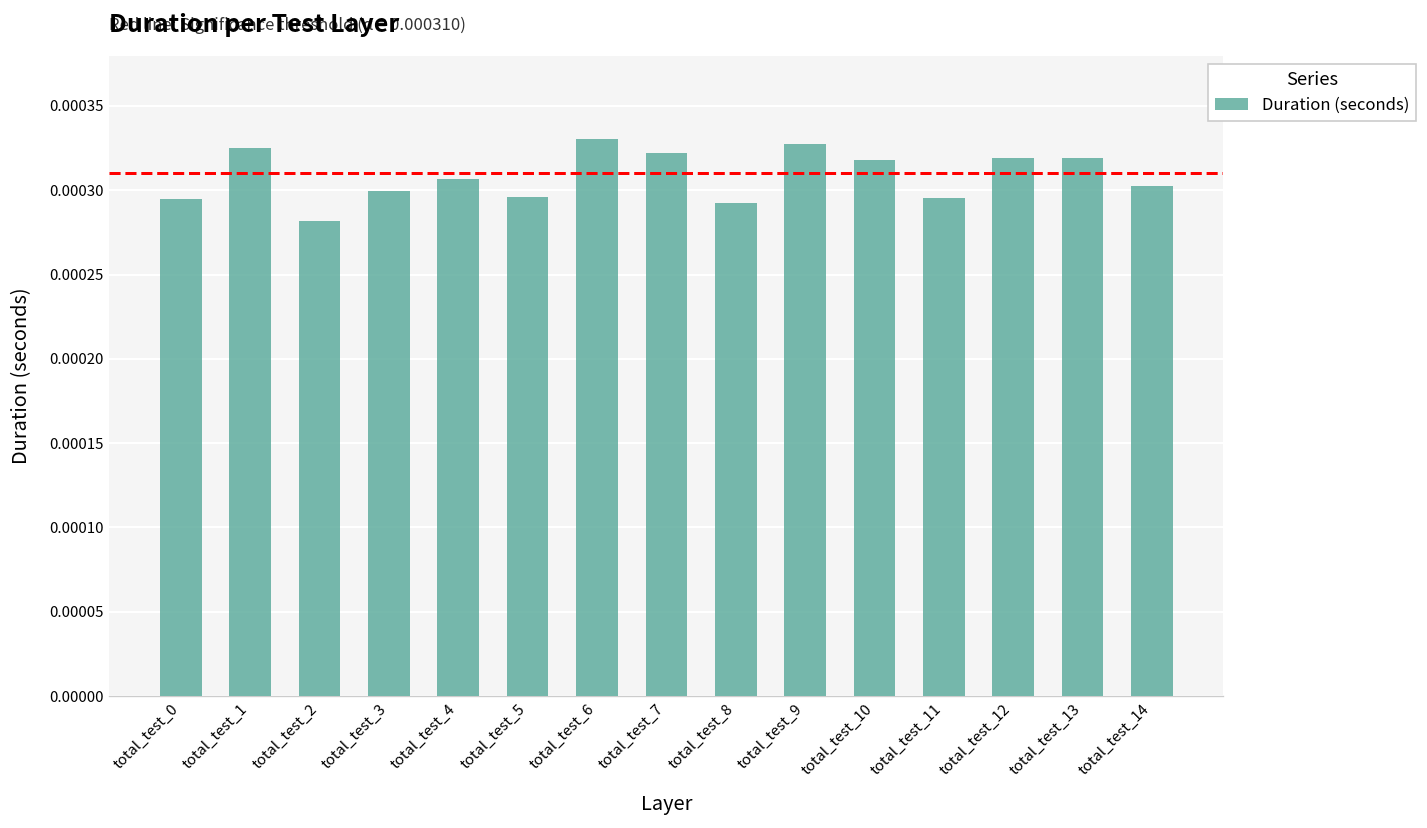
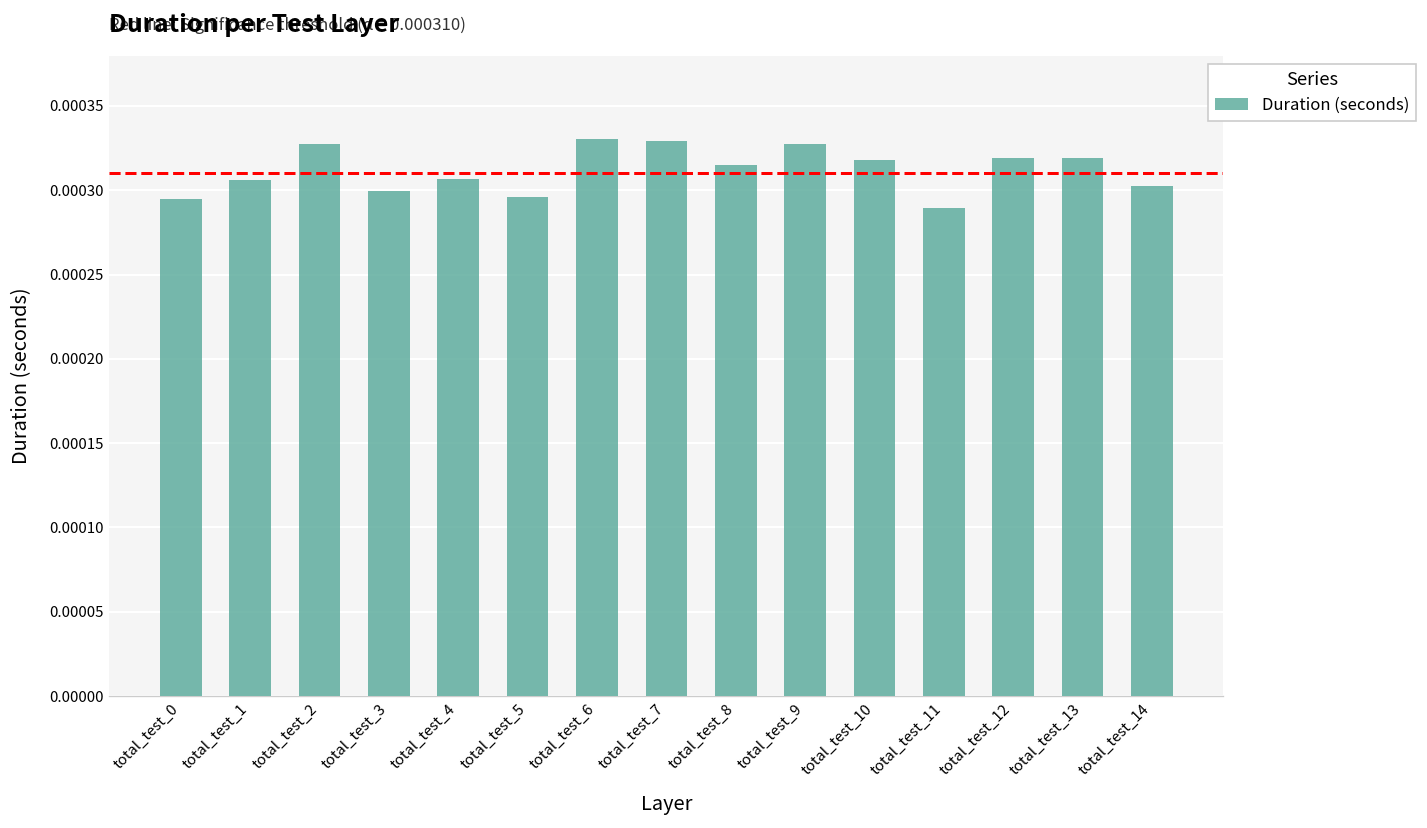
total_test_1: 0.000325 -> 0.000306
total_test_2: 0.000282 -> 0.000327
total_test_7: 0.000322 -> 0.000329
total_test_8: 0.000293 -> 0.000315
total_test_11: 0.000295 -> 0.000289
